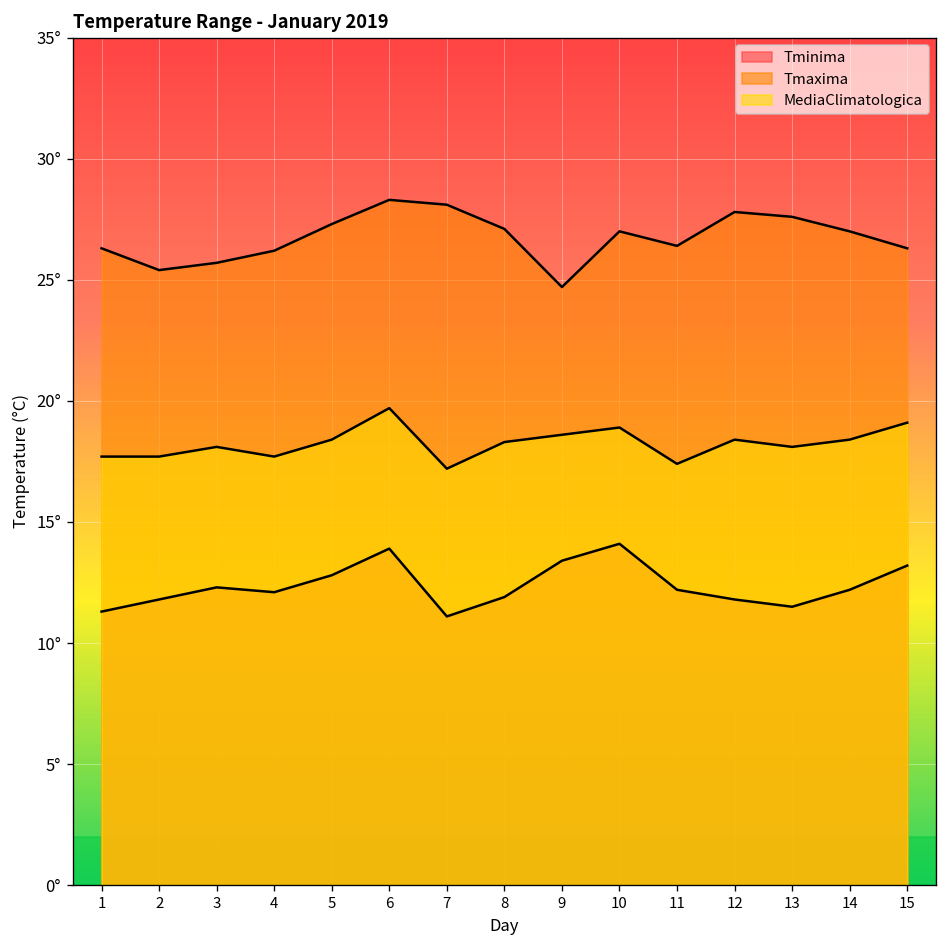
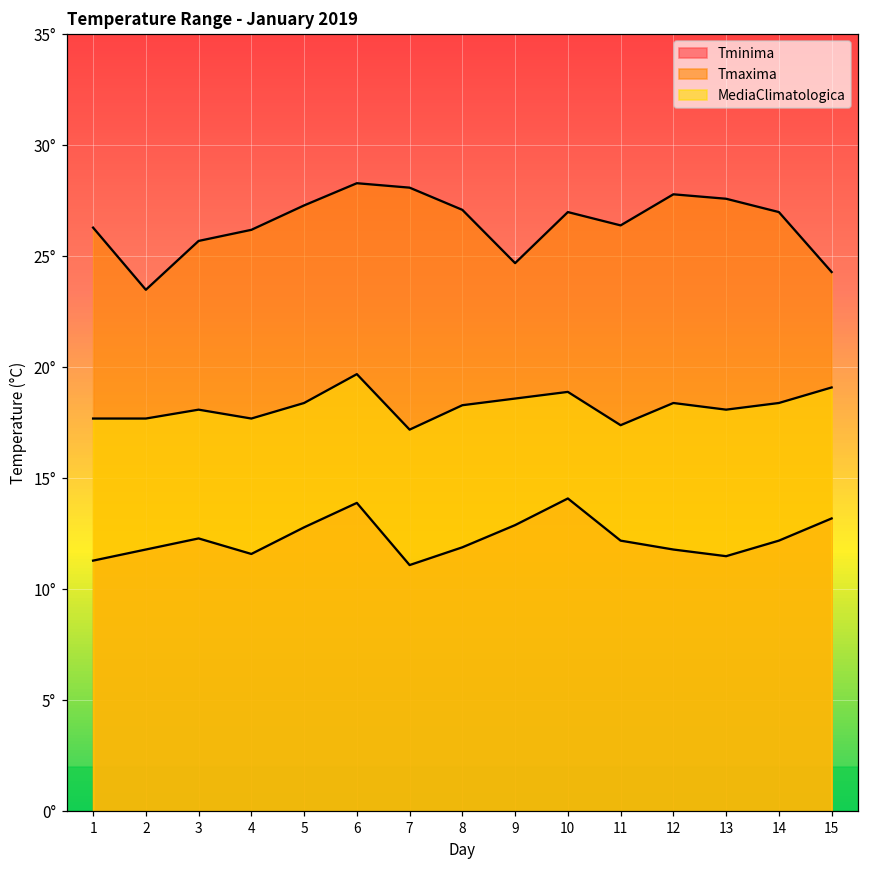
Tmaxima, 2: 25.4° -> 23.5°
Tminima, 4: 12.1° -> 11.6°
Tminima, 9: 13.4° -> 12.9°
Tmaxima, 15: 26.3° -> 24.3°
